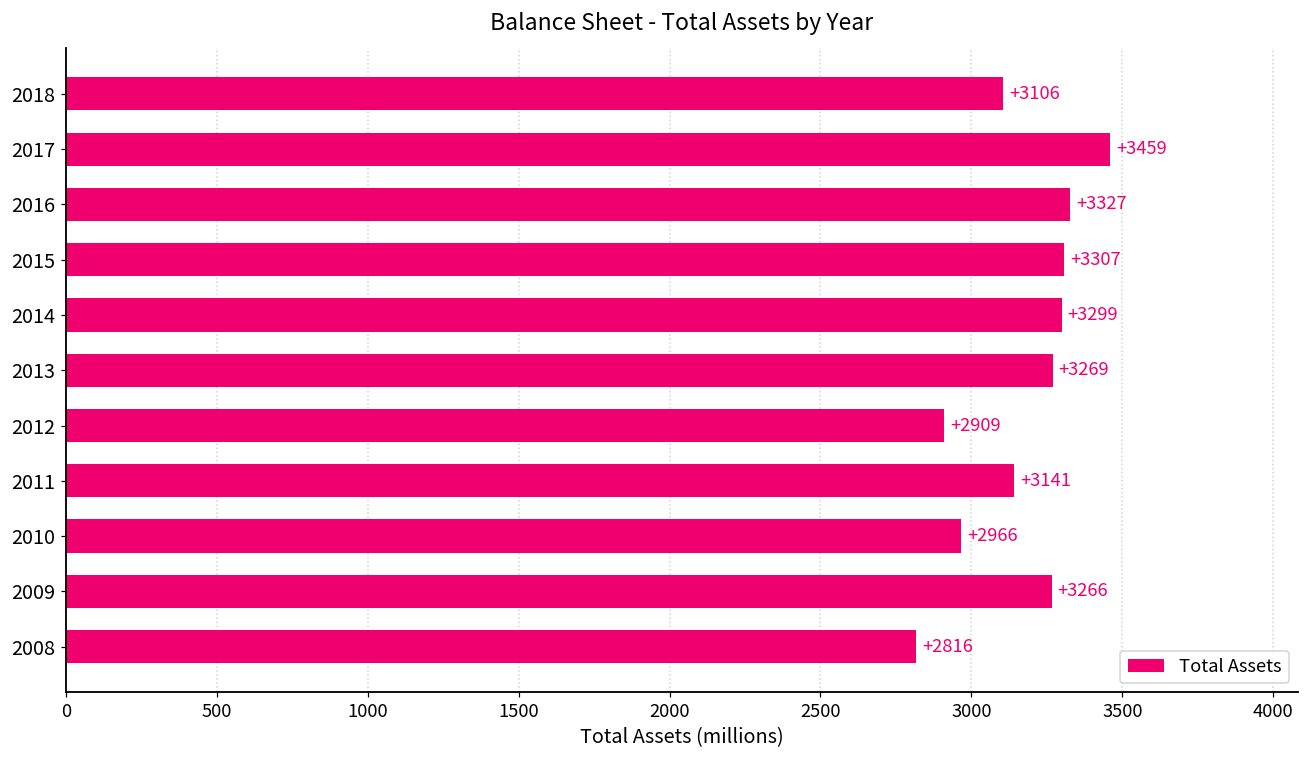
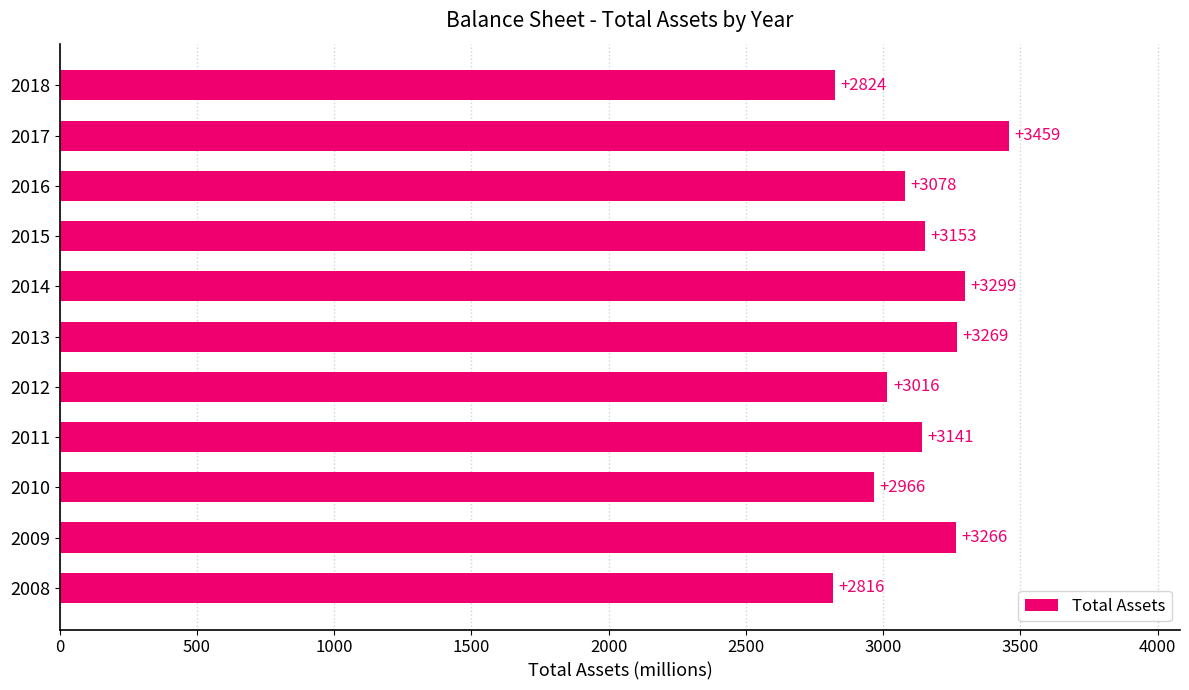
2018: +3106 -> +2824
2016: +3327 -> +3078
2015: +3307 -> +3153
2012: +2909 -> +3016
